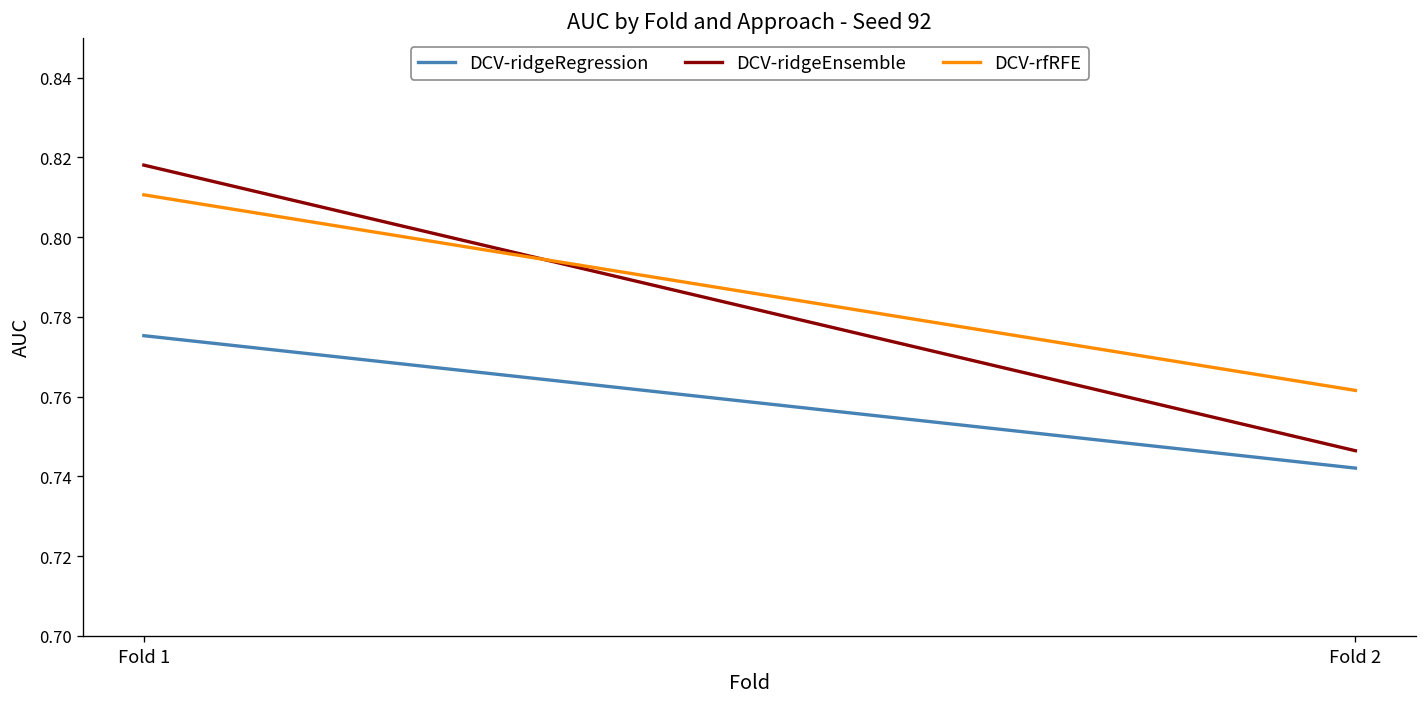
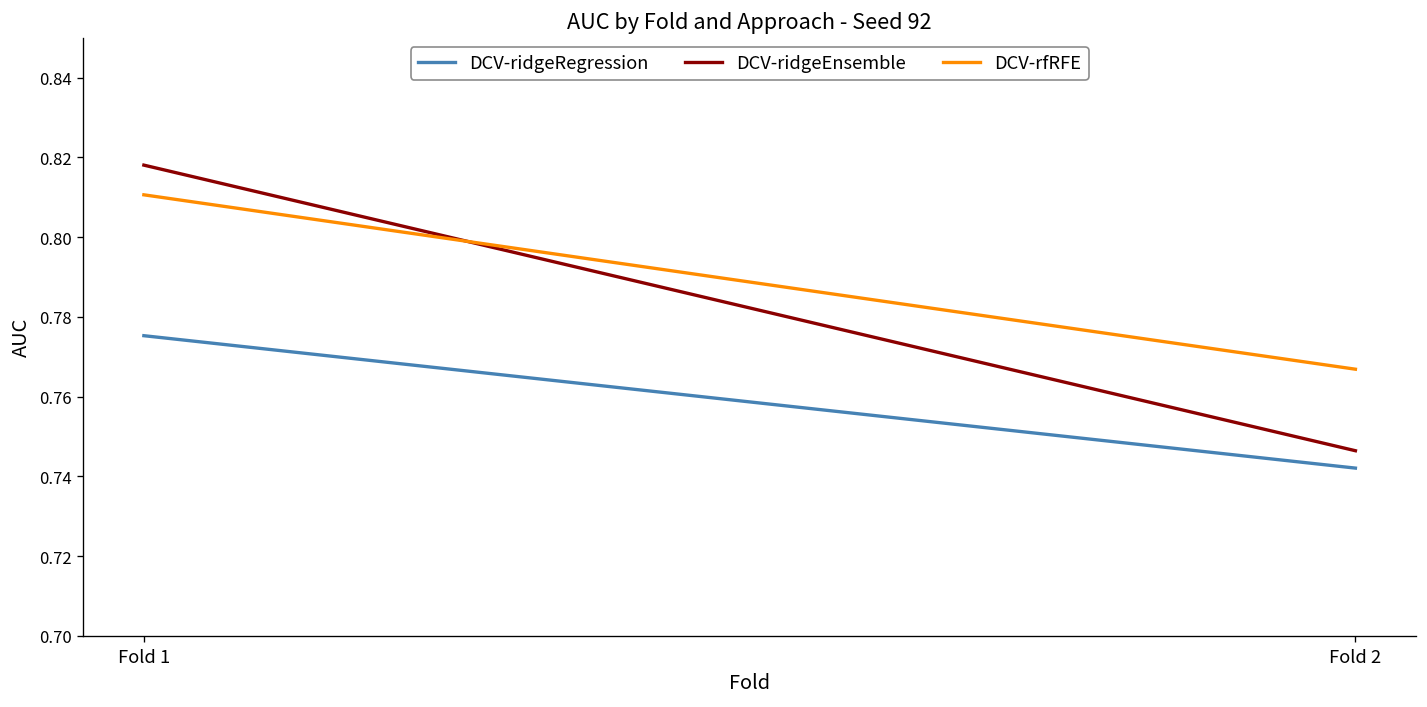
DCV-rfRFE, Fold 2: 0.762 -> 0.767
